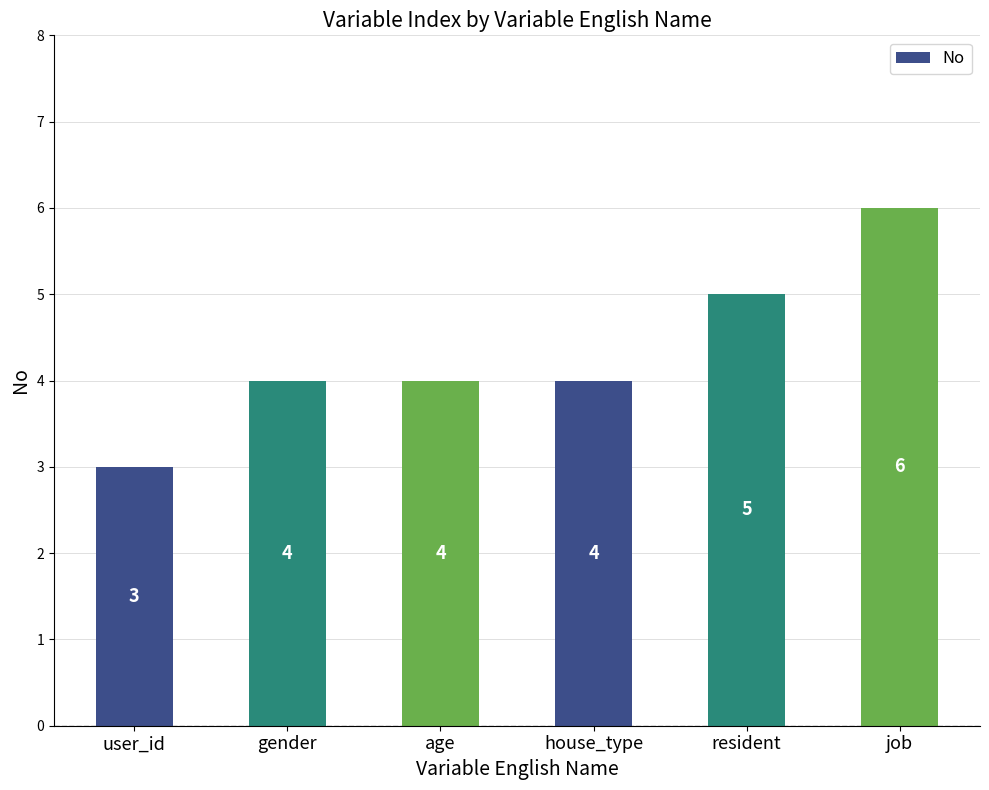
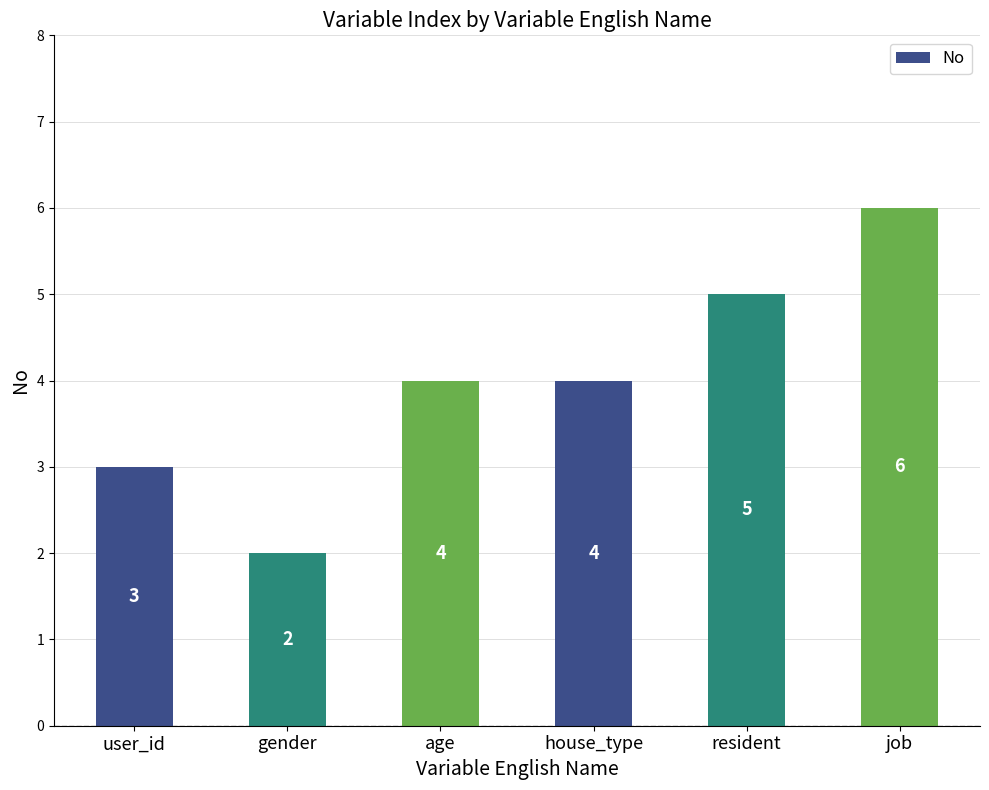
gender: 4 -> 2
